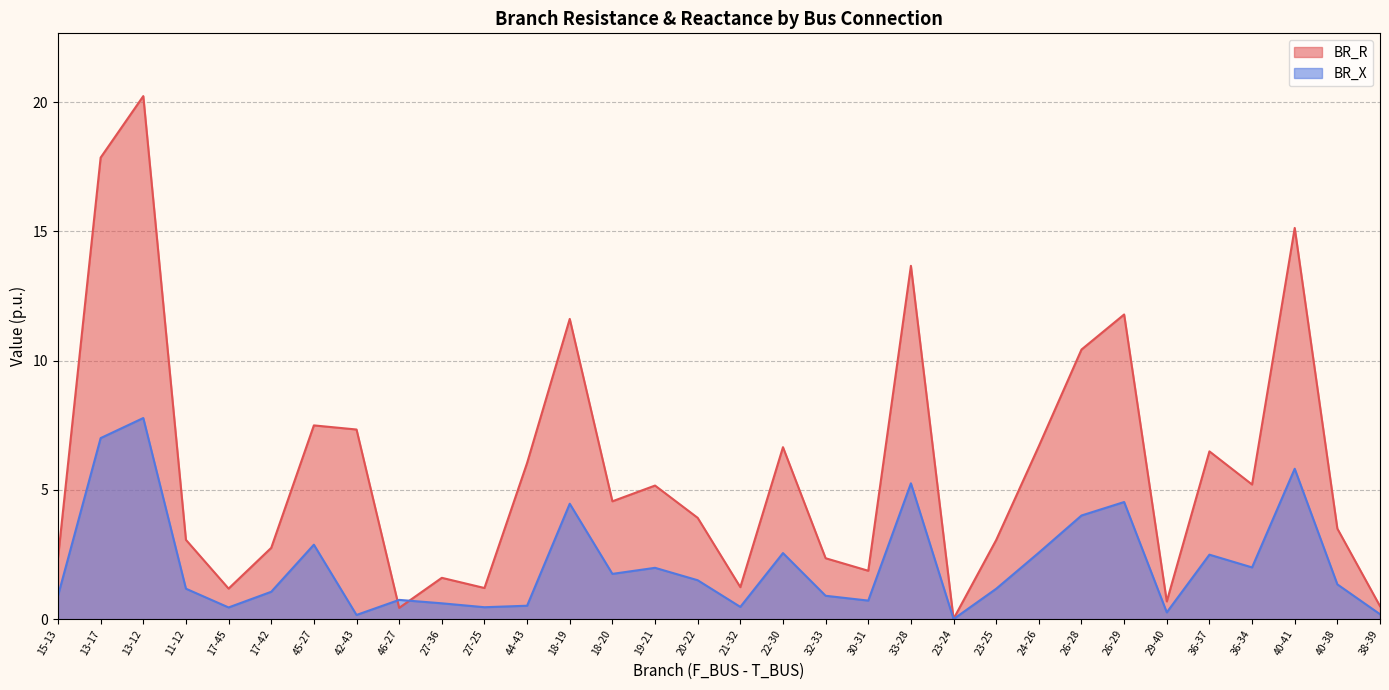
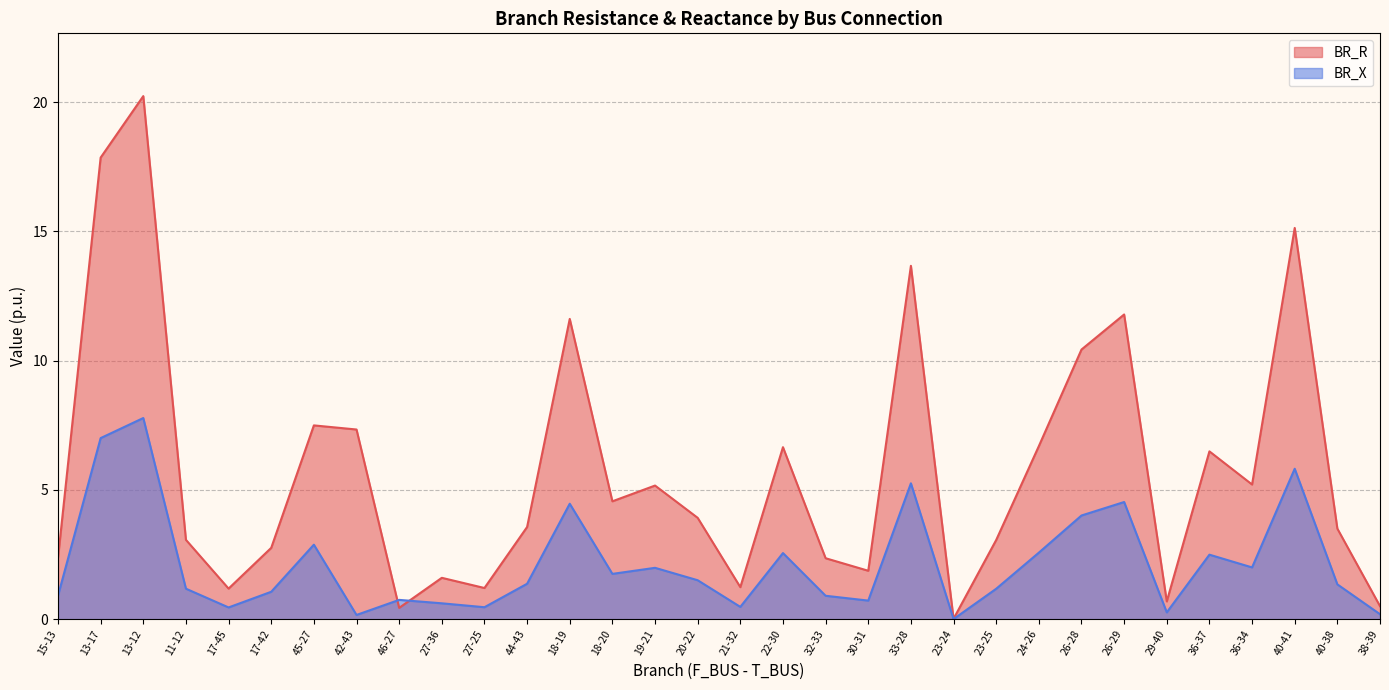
BR_R, 44-43: 6.0 -> 3.6
BR_X, 44-43: 0.5 -> 1.4
